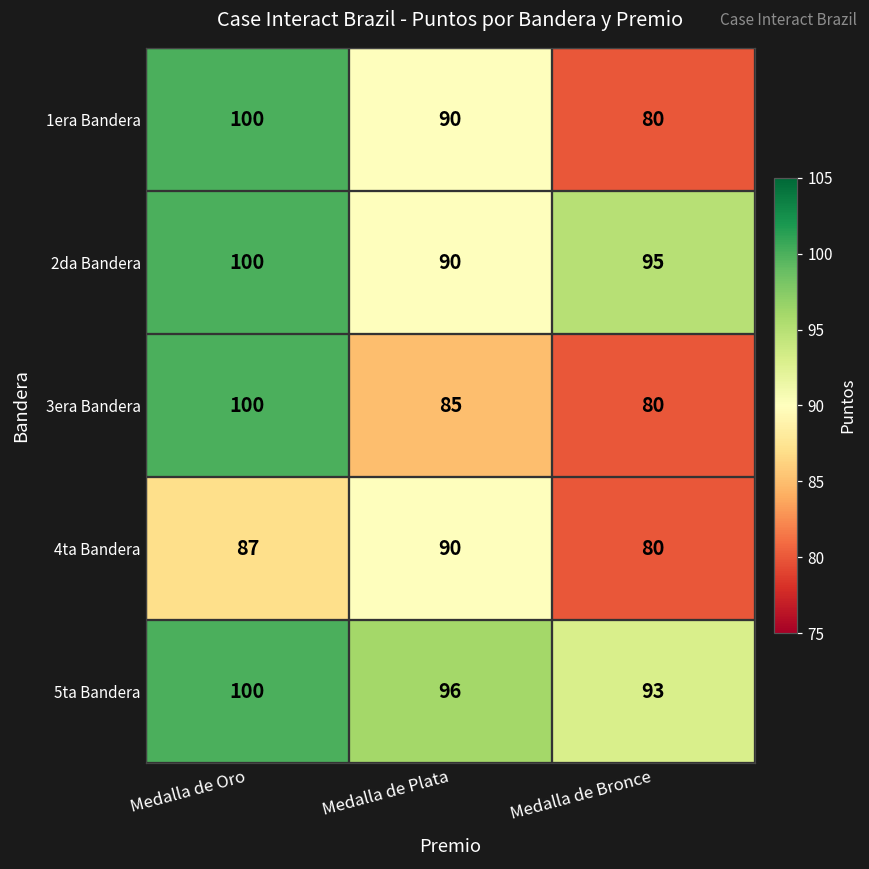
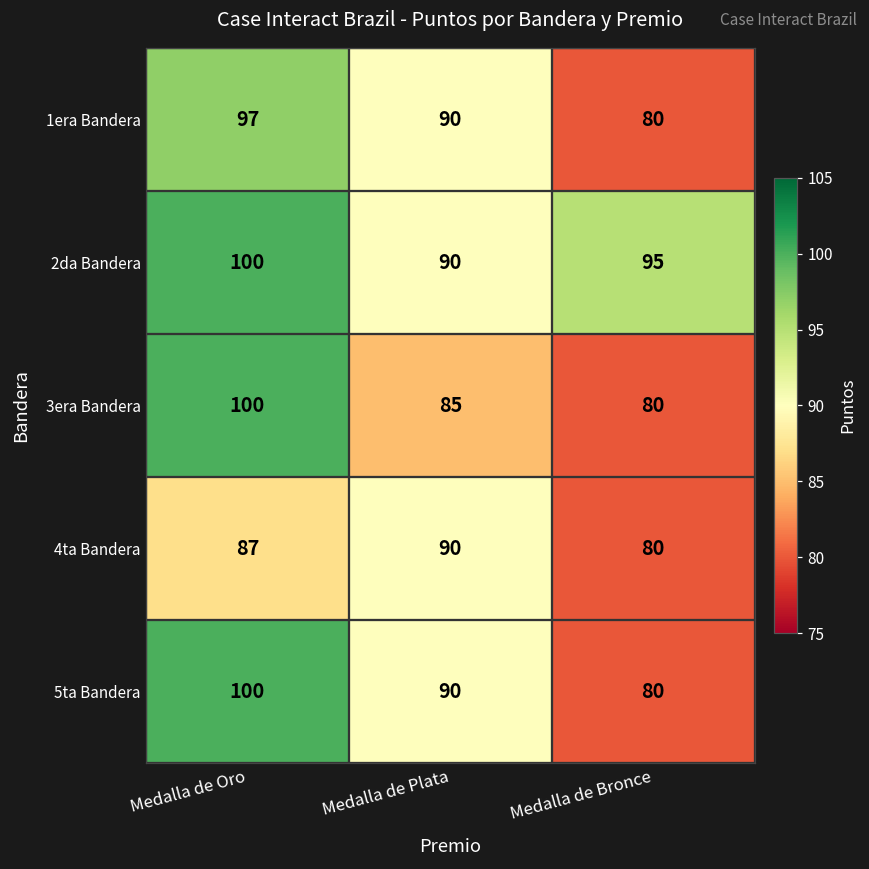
1era Bandera, Medalla de Oro: 100 -> 97
5ta Bandera, Medalla de Plata: 96 -> 90
5ta Bandera, Medalla de Bronce: 93 -> 80
